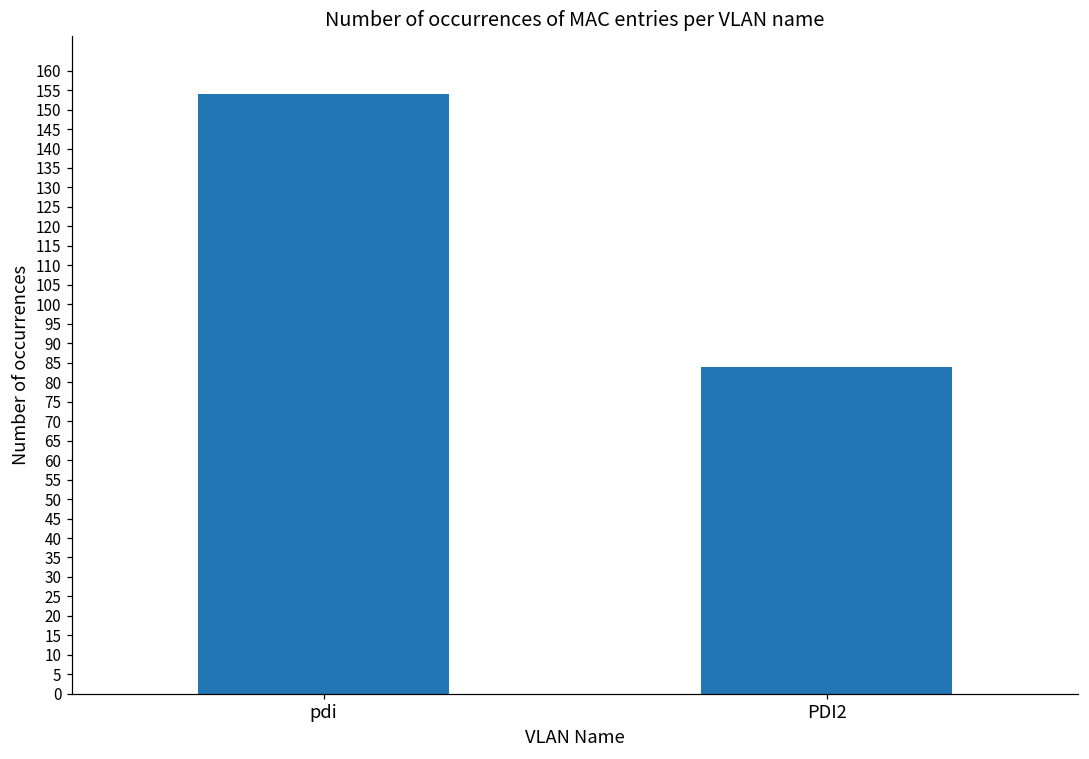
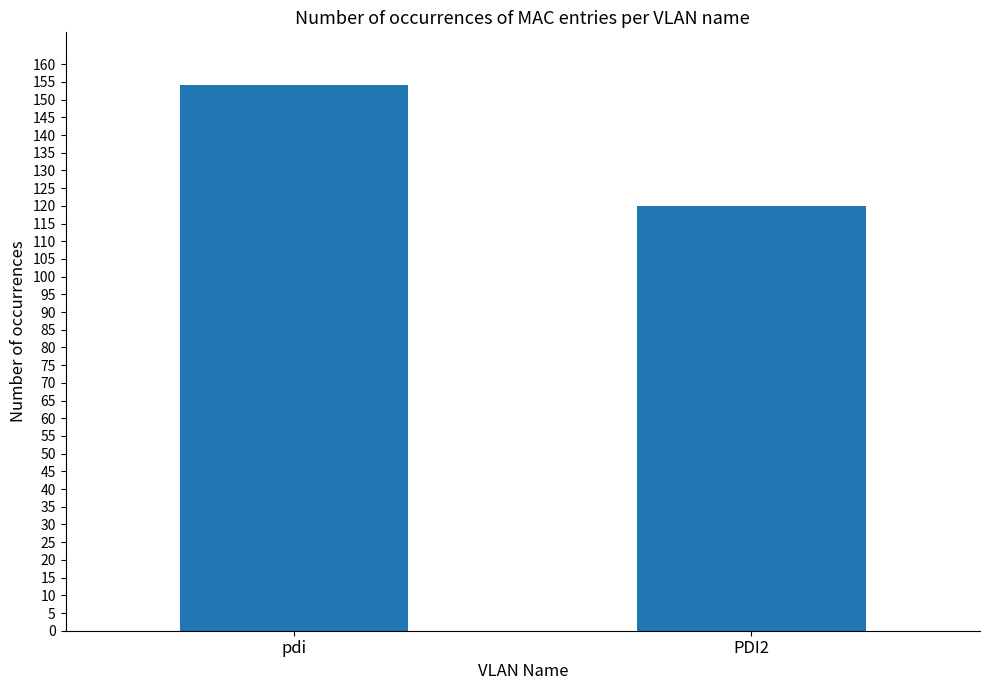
PDI2: 84 -> 120
